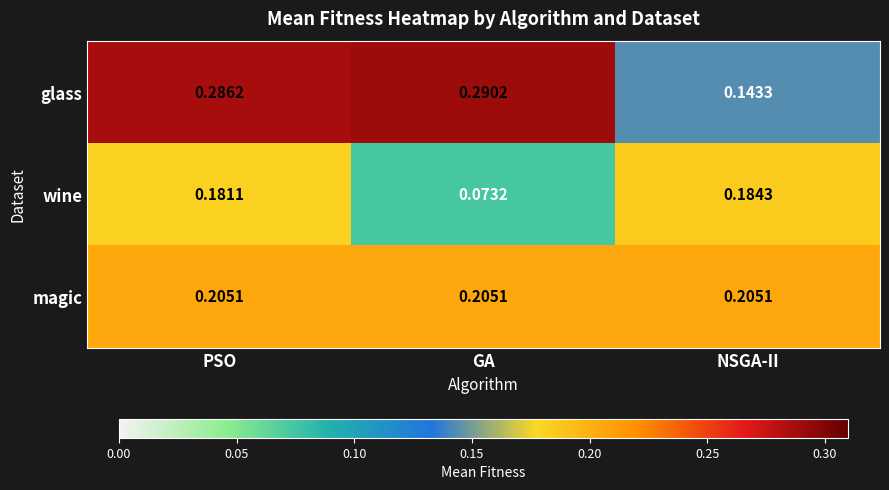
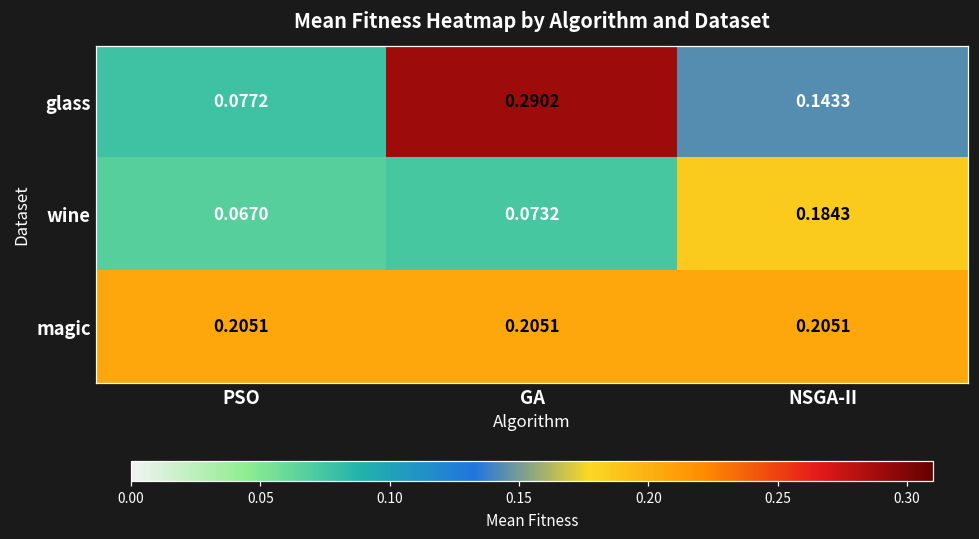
glass, PSO: 0.2862 -> 0.0772
wine, PSO: 0.1811 -> 0.0670
